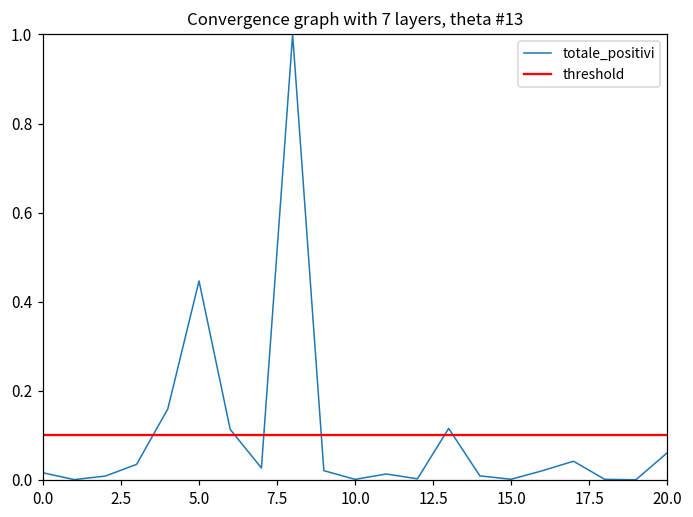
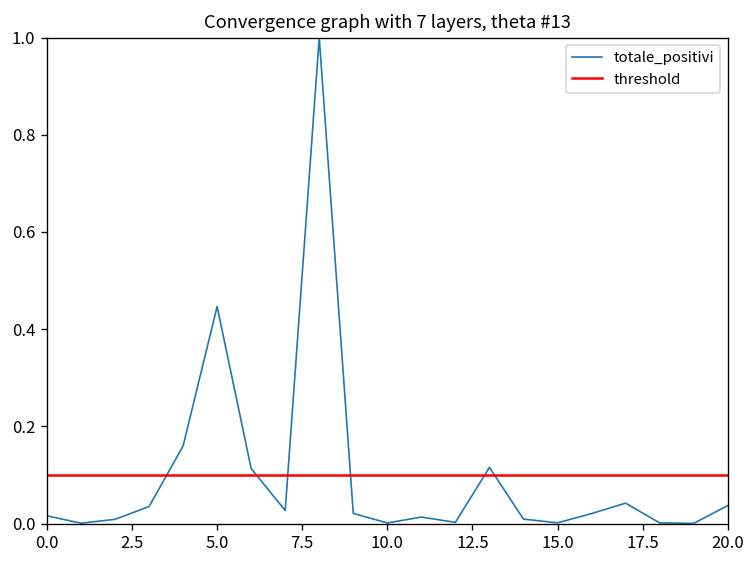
20.0: 0.06 -> 0.04
